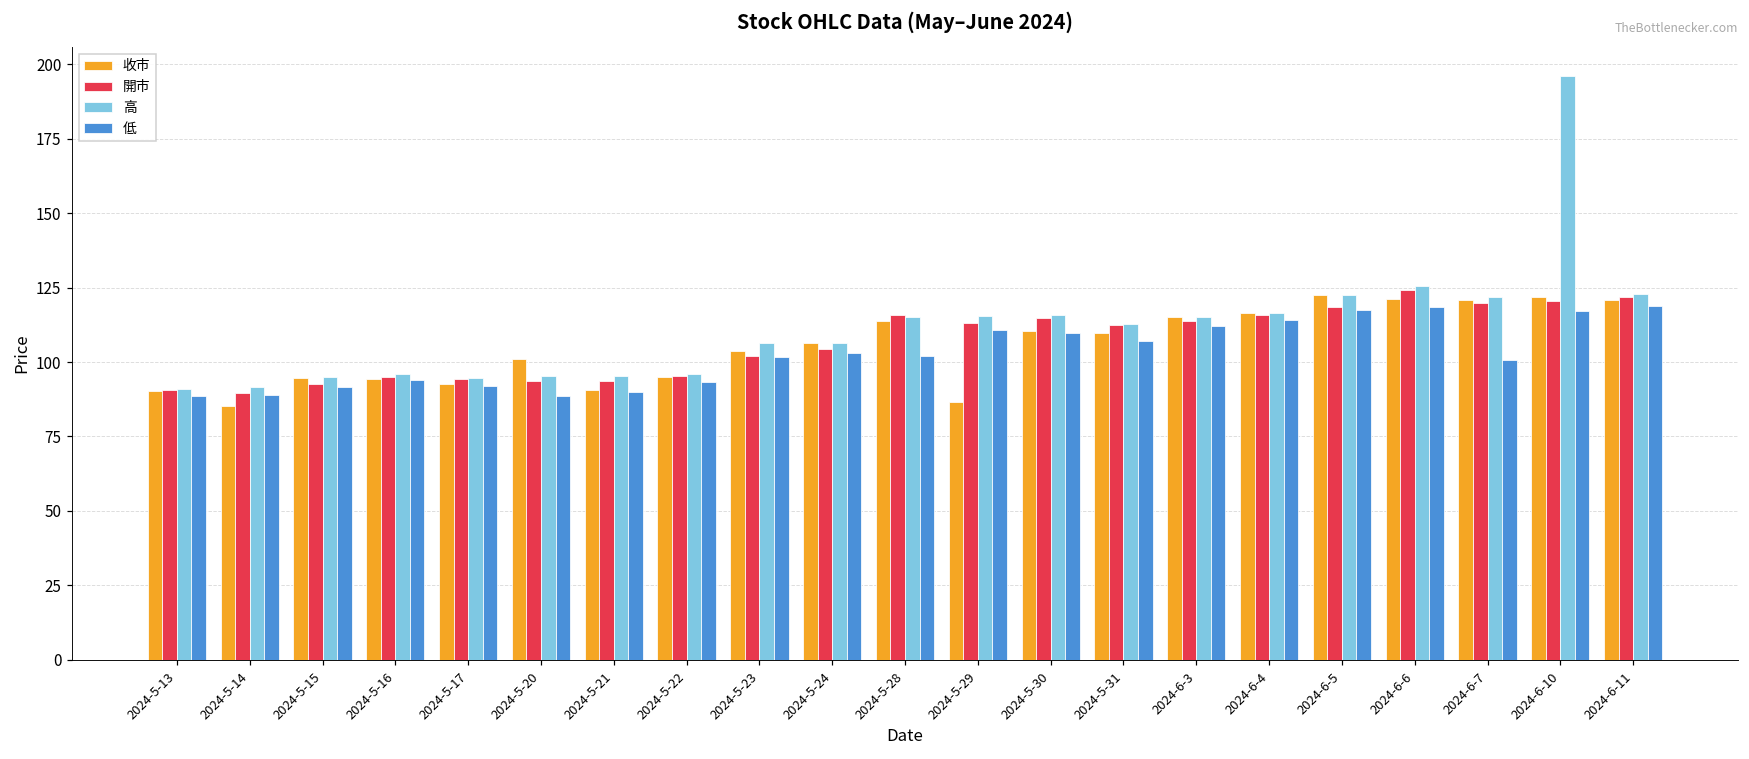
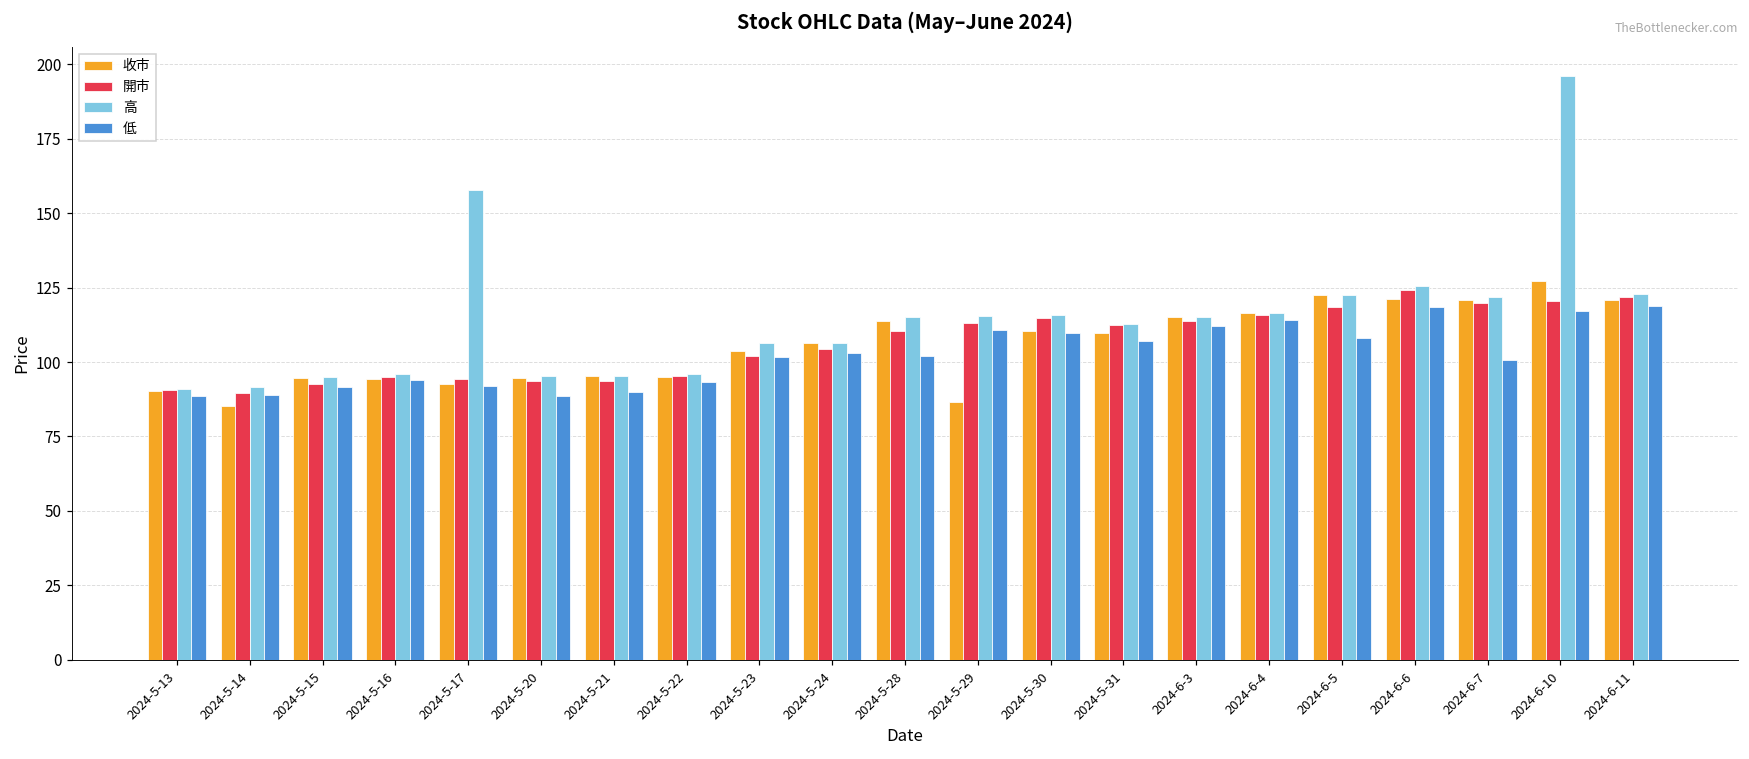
高, 2024-5-17: 95 -> 158
收市, 2024-5-20: 101 -> 95
收市, 2024-5-21: 91 -> 95
開市, 2024-5-28: 116 -> 110
低, 2024-6-5: 117 -> 108
收市, 2024-6-10: 122 -> 127
